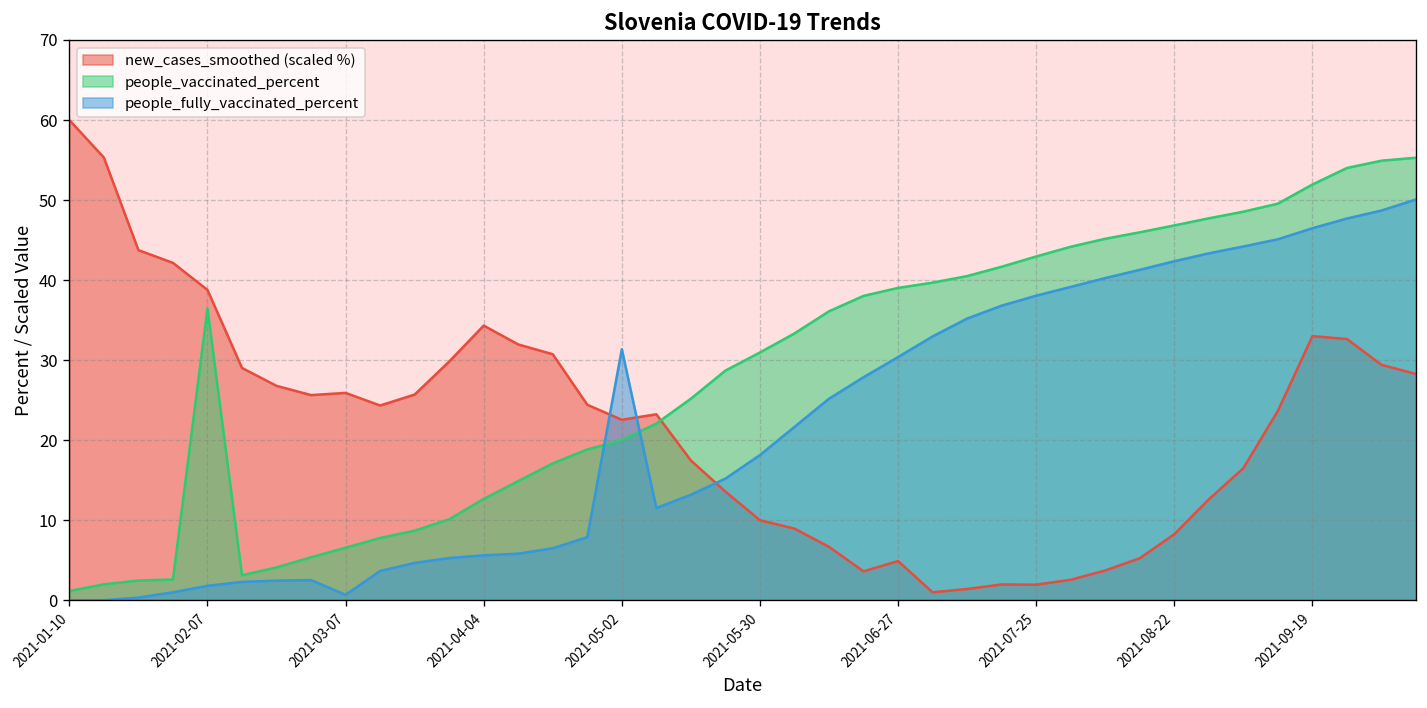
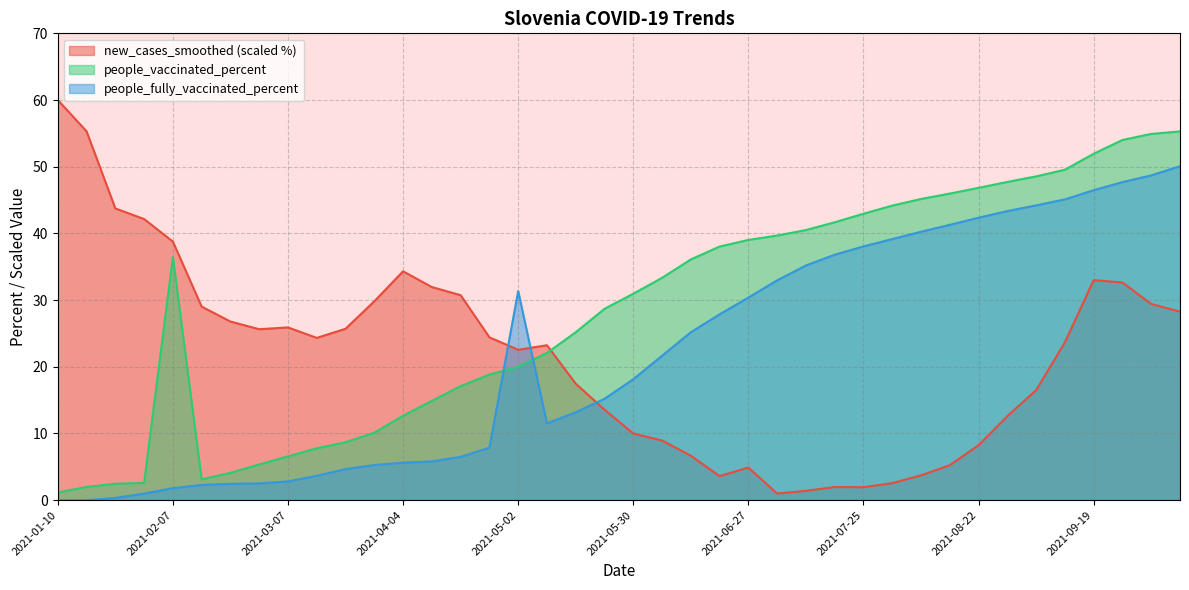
people_fully_vaccinated_percent, 2021-03-07: 1 -> 3
